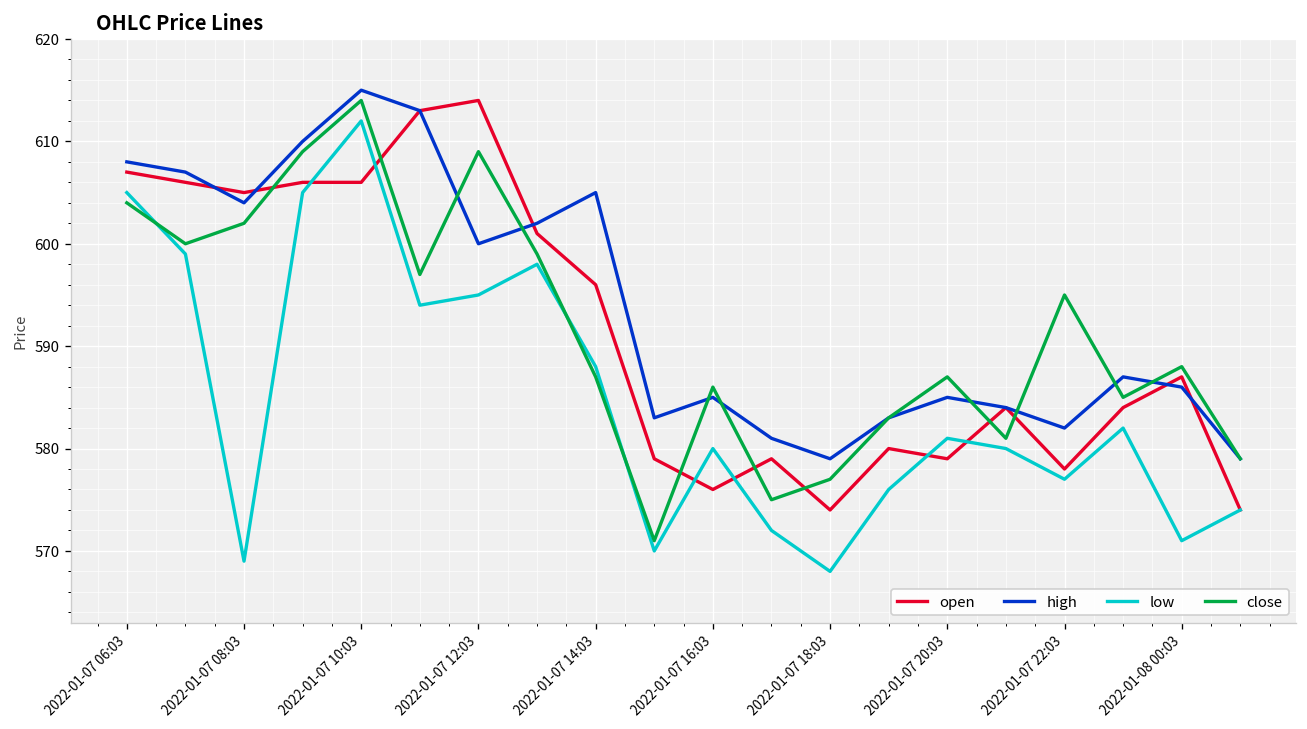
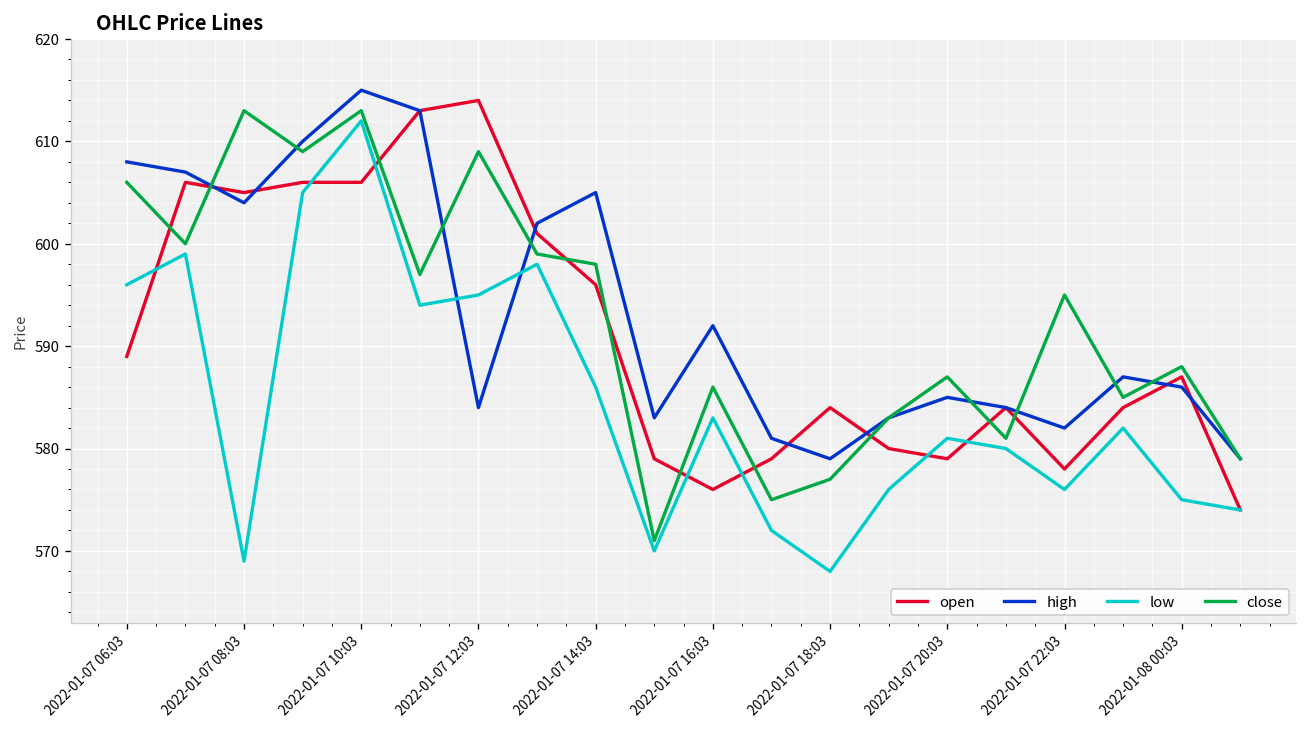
open, 2022-01-07 06:03: 607 -> 589
low, 2022-01-07 06:03: 605 -> 596
close, 2022-01-07 06:03: 604 -> 606
close, 2022-01-07 08:03: 602 -> 613
close, 2022-01-07 10:03: 614 -> 613
high, 2022-01-07 12:03: 600 -> 584
low, 2022-01-07 14:03: 588 -> 586
close, 2022-01-07 14:03: 587 -> 598
high, 2022-01-07 16:03: 585 -> 592
low, 2022-01-07 16:03: 580 -> 583
open, 2022-01-07 18:03: 574 -> 584
low, 2022-01-07 22:03: 577 -> 576
low, 2022-01-08 00:03: 571 -> 575
